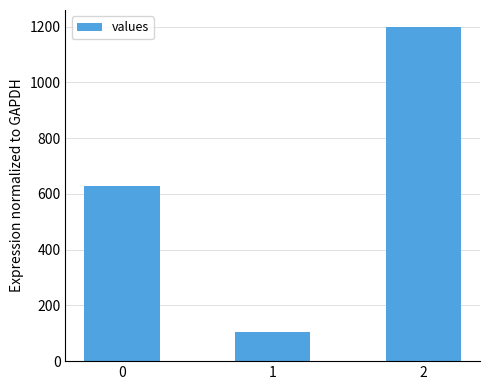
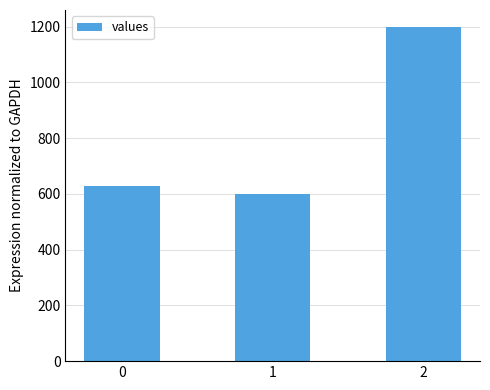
1: 100 -> 600
